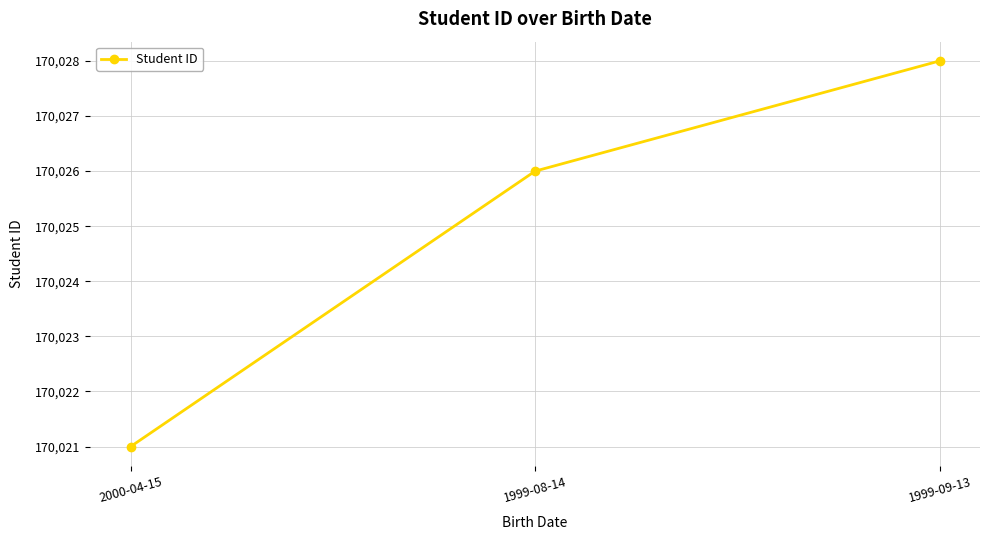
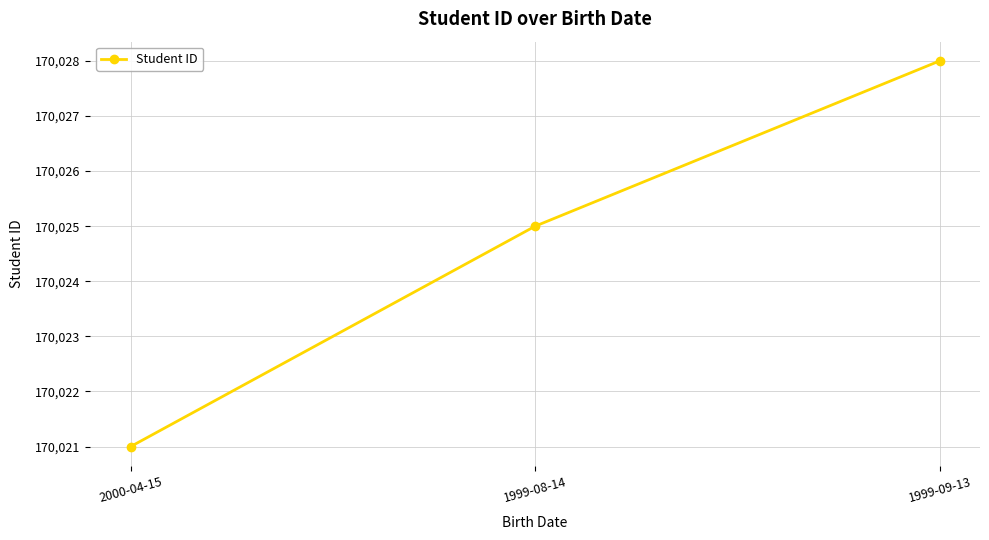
1999-08-14: 170,026 -> 170,025
